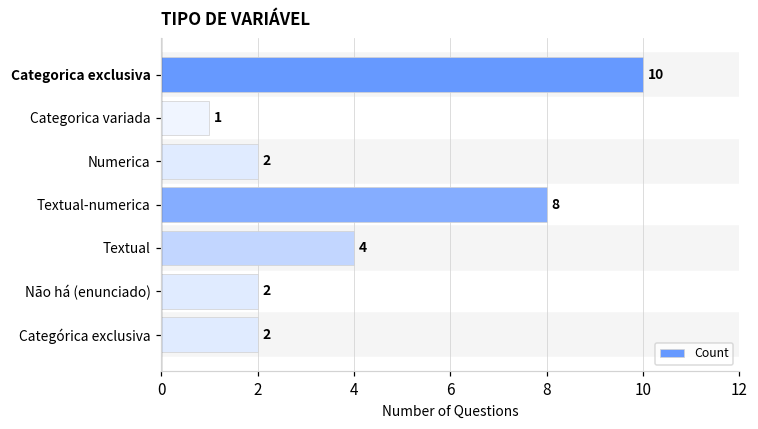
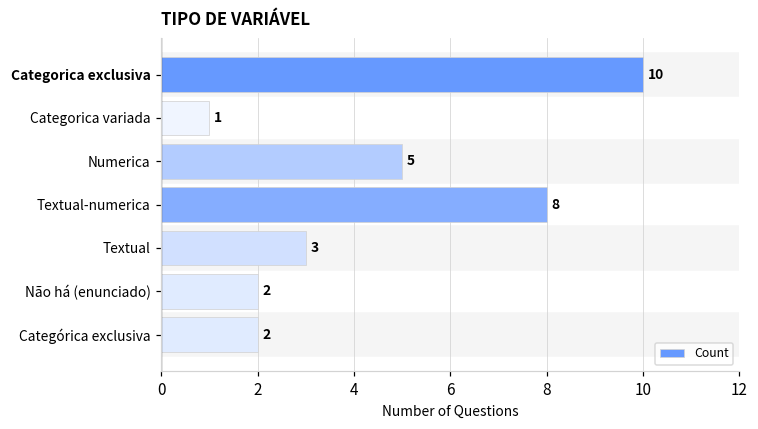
Numerica: 2 -> 5
Textual: 4 -> 3
